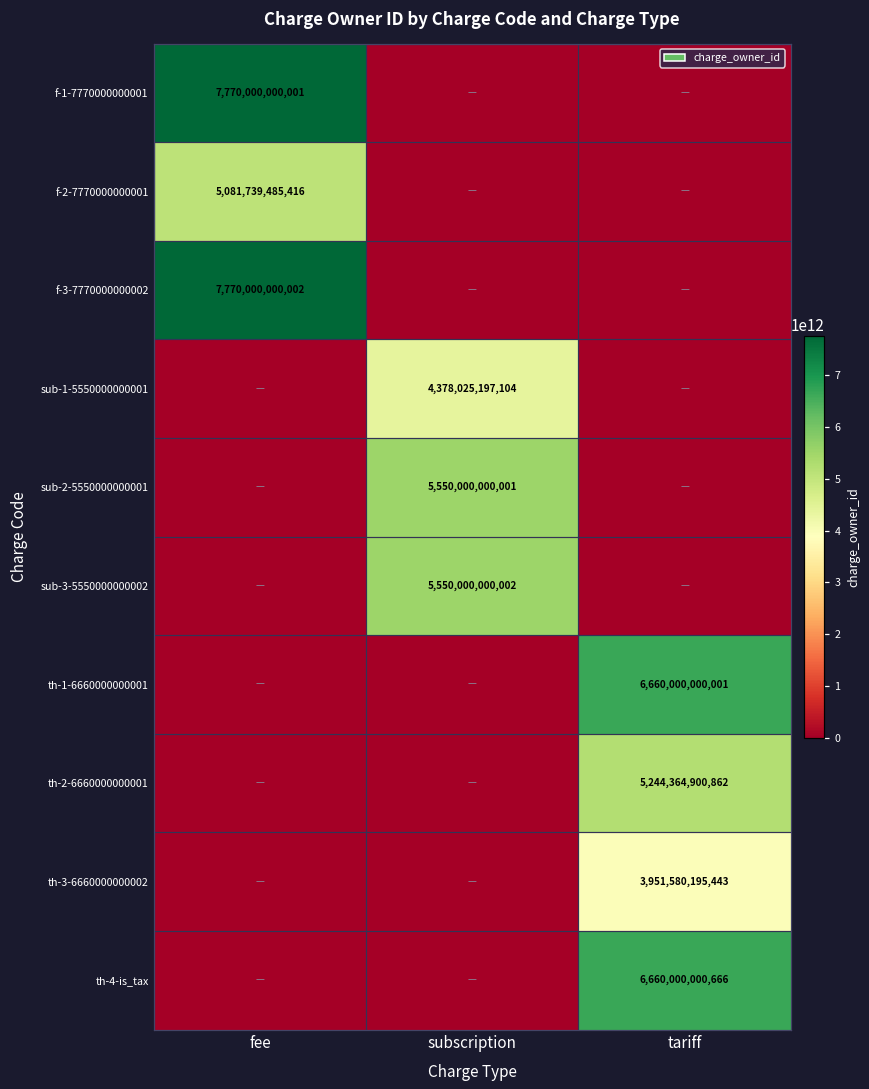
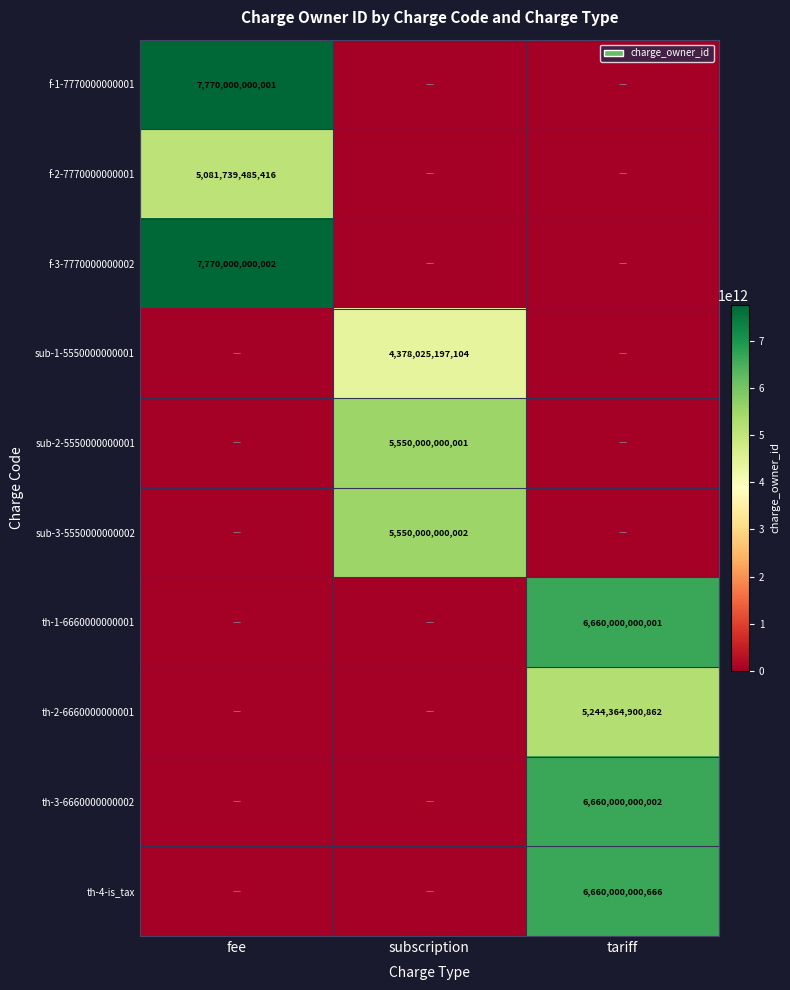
th-3-6660000000002, tariff: 3,951,580,195,443 -> 6,660,000,000,002
